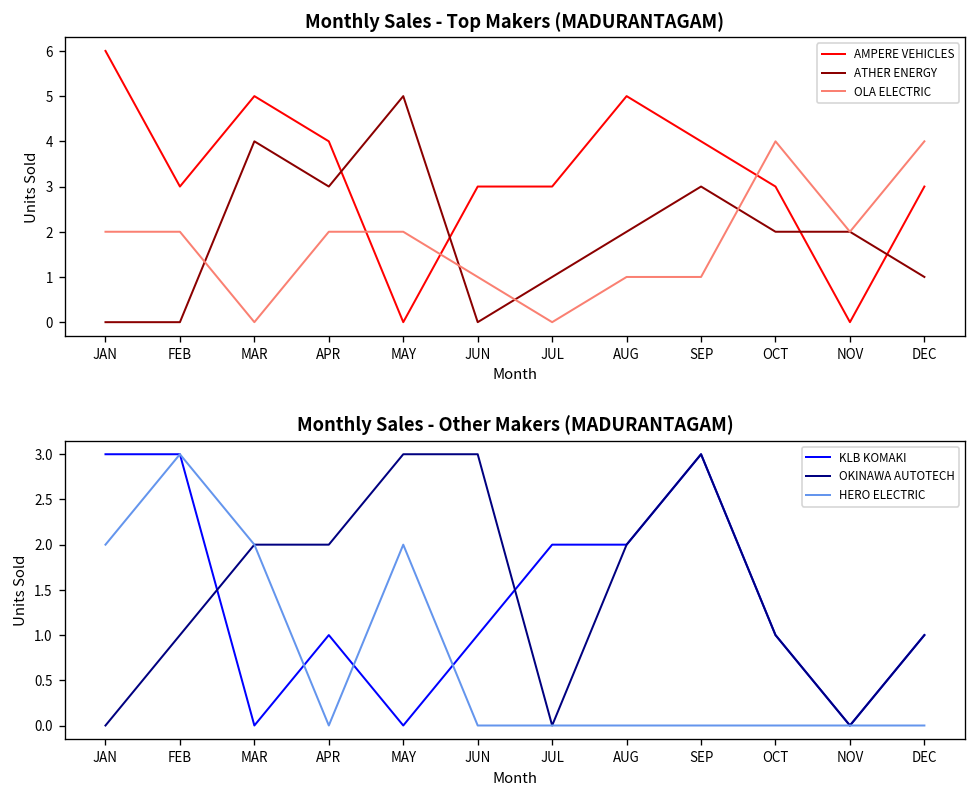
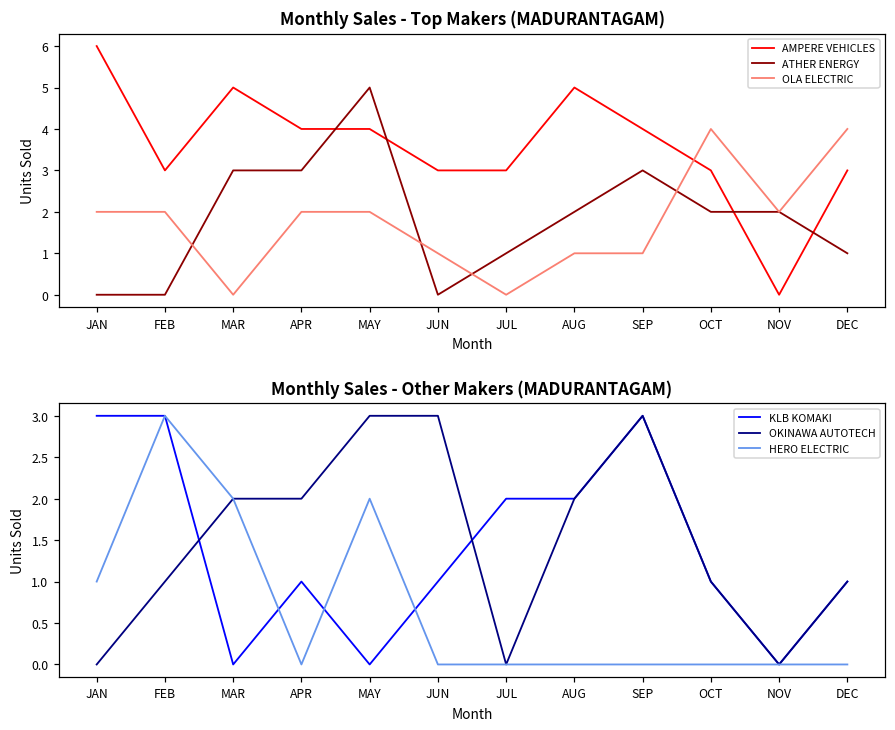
Monthly Sales - Top Makers (MADURANTAGAM), ATHER ENERGY, MAR: 4 -> 3
Monthly Sales - Top Makers (MADURANTAGAM), AMPERE VEHICLES, MAY: 0 -> 4
Monthly Sales - Other Makers (MADURANTAGAM), HERO ELECTRIC, JAN: 2 -> 1
